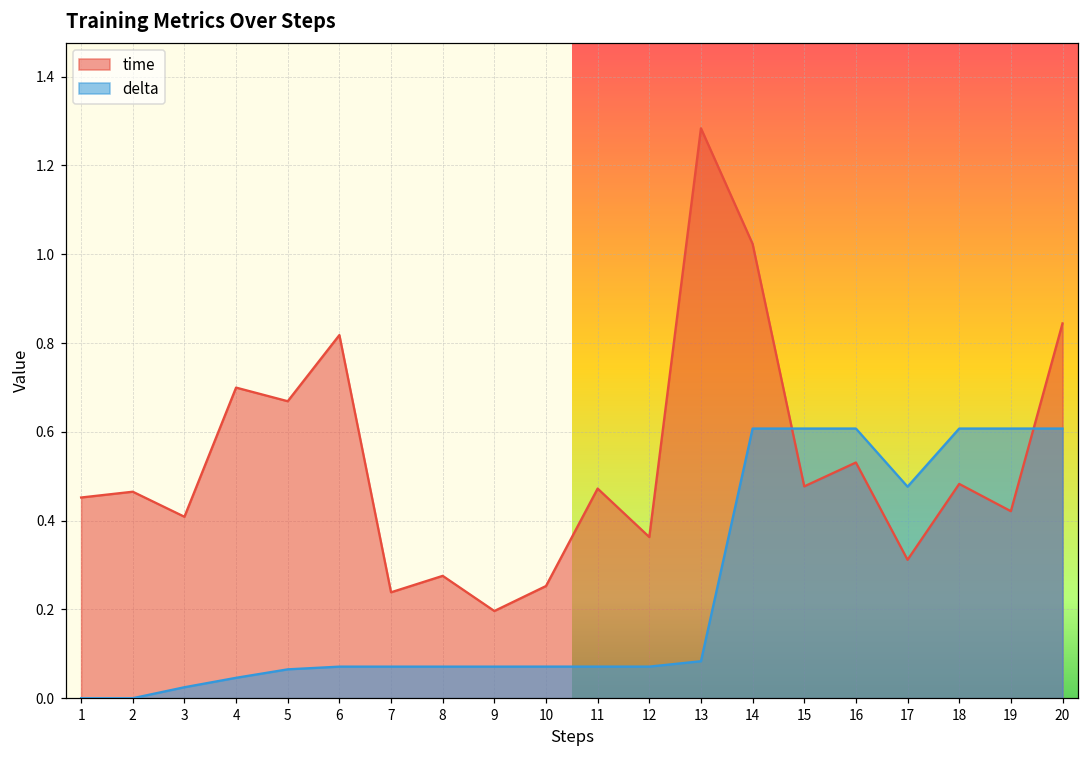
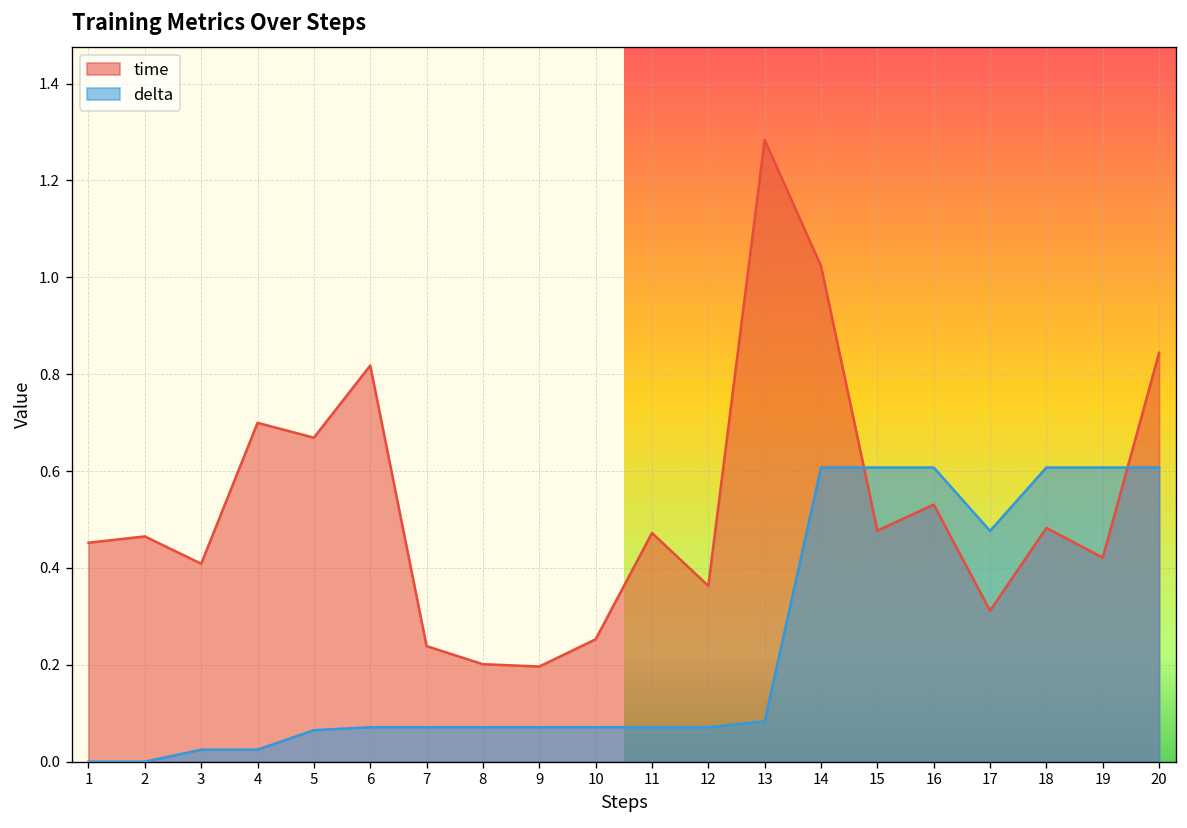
delta, 4: 0.05 -> 0.02
time, 8: 0.28 -> 0.20
